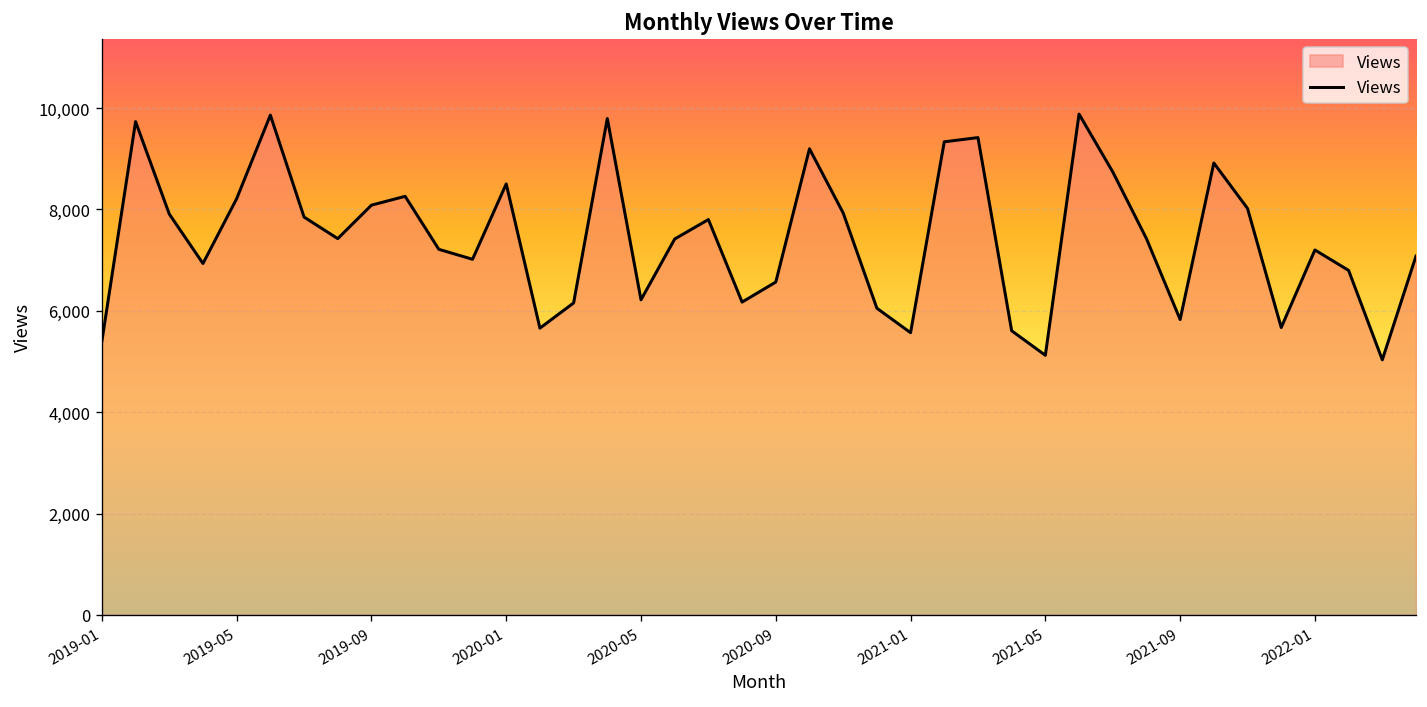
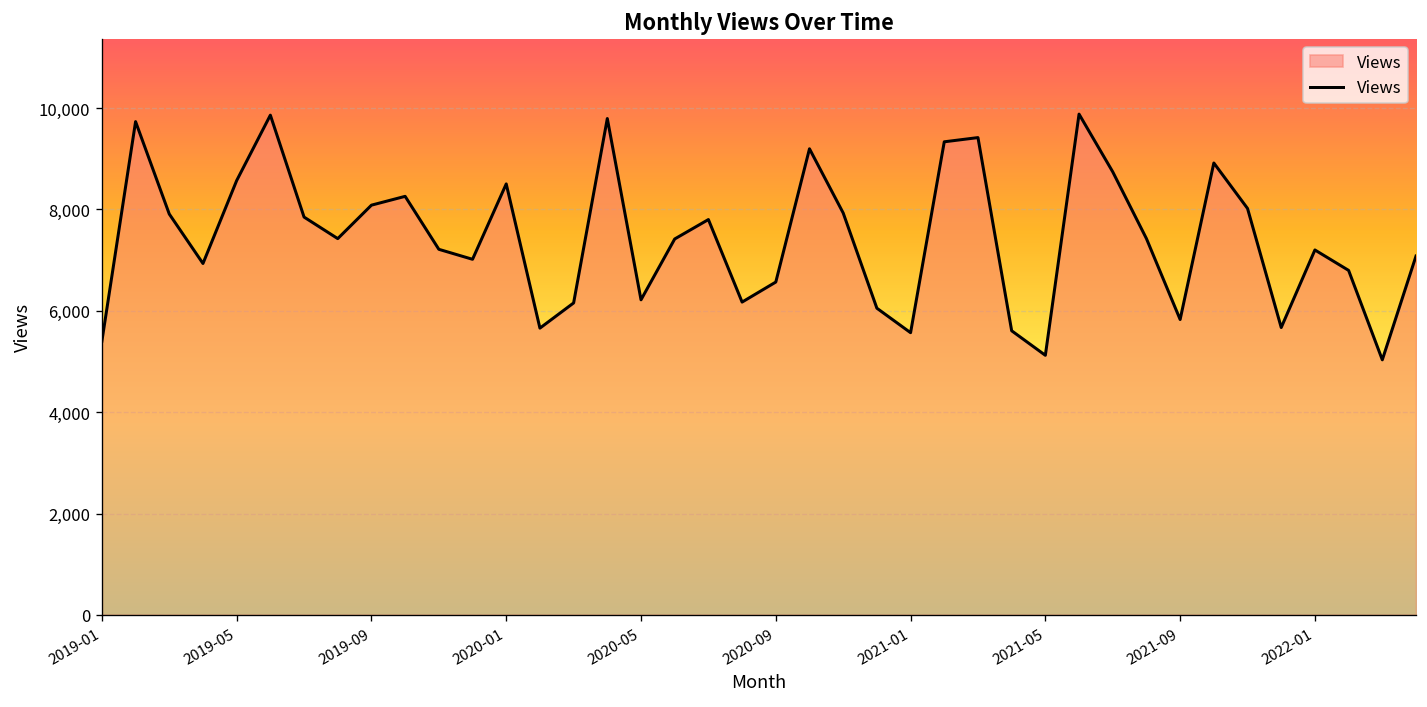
2019-05: 8,200 -> 8,600
